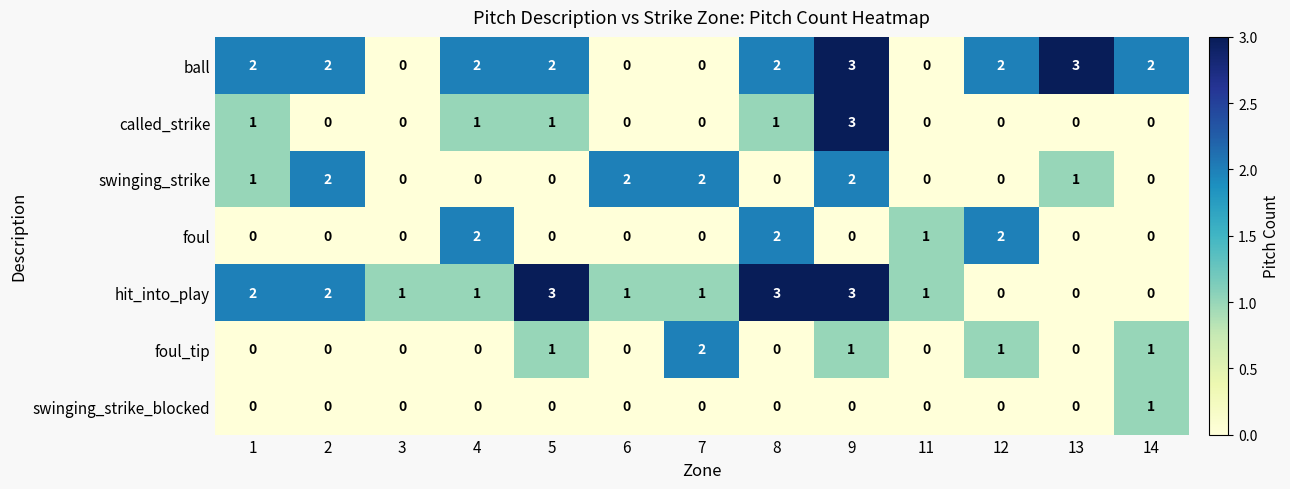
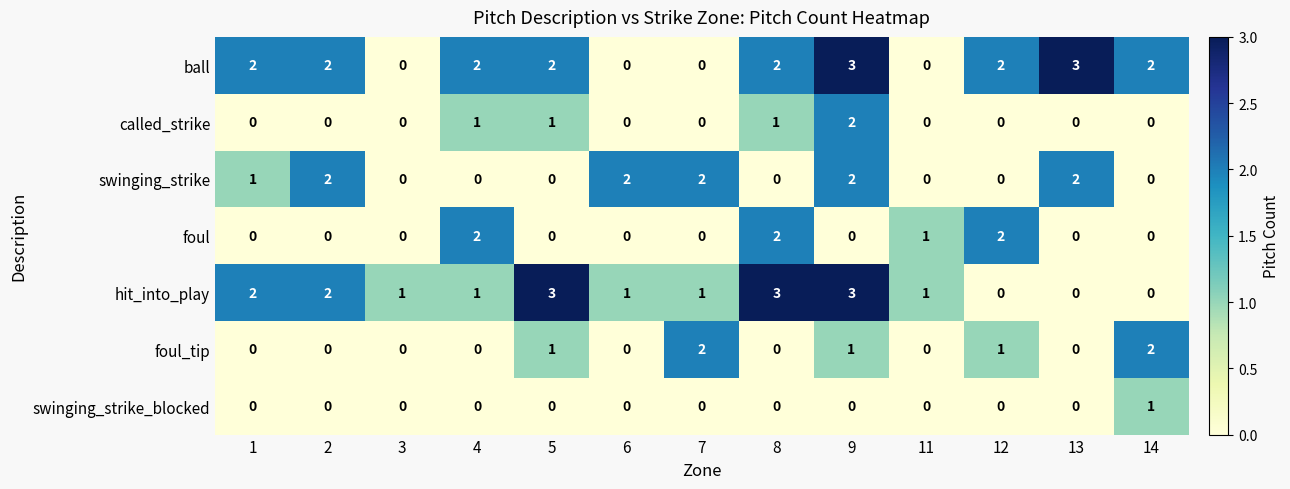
called_strike, 1: 1 -> 0
called_strike, 9: 3 -> 2
swinging_strike, 13: 1 -> 2
foul_tip, 14: 1 -> 2
